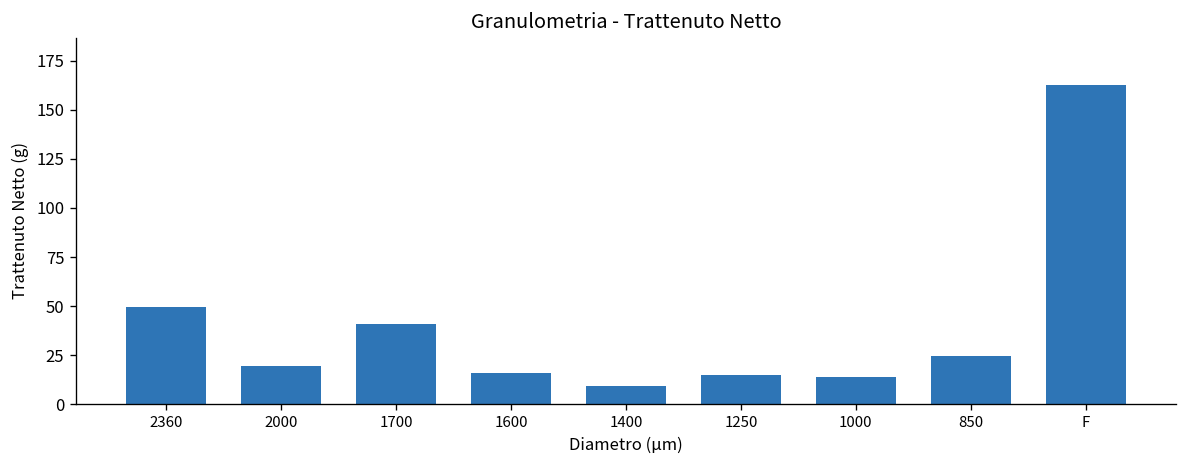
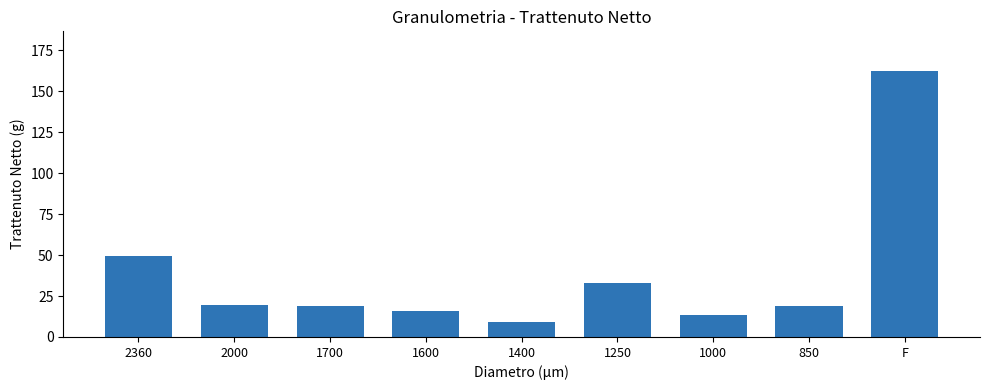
1700: 41 -> 19
1250: 15 -> 33
850: 25 -> 19
